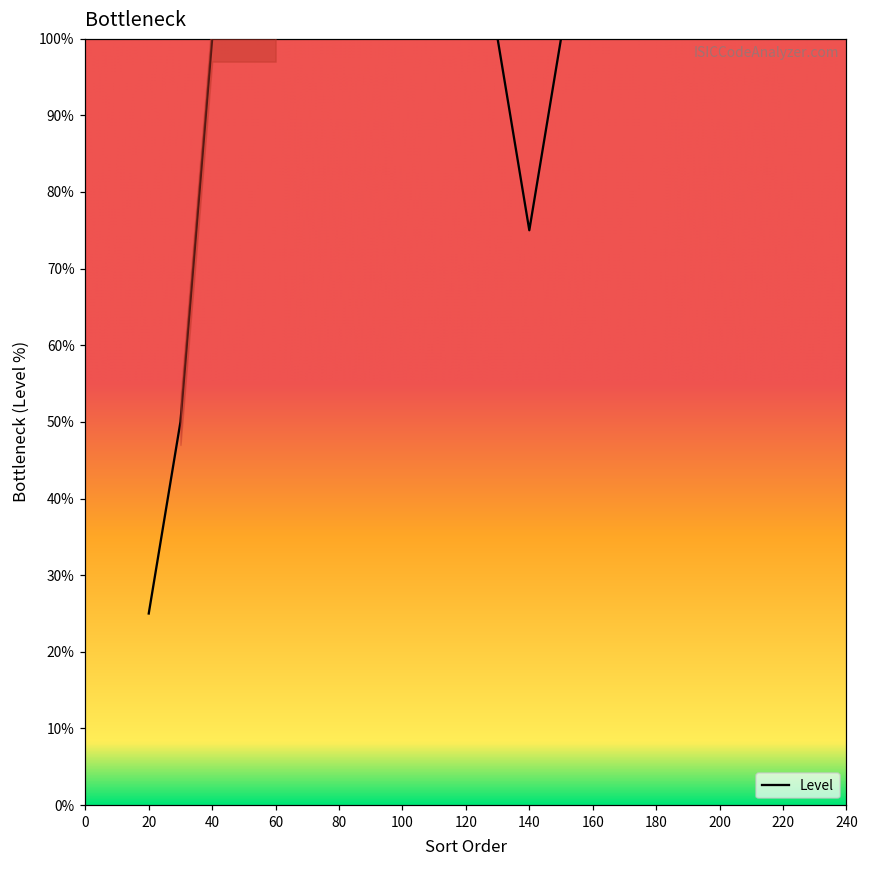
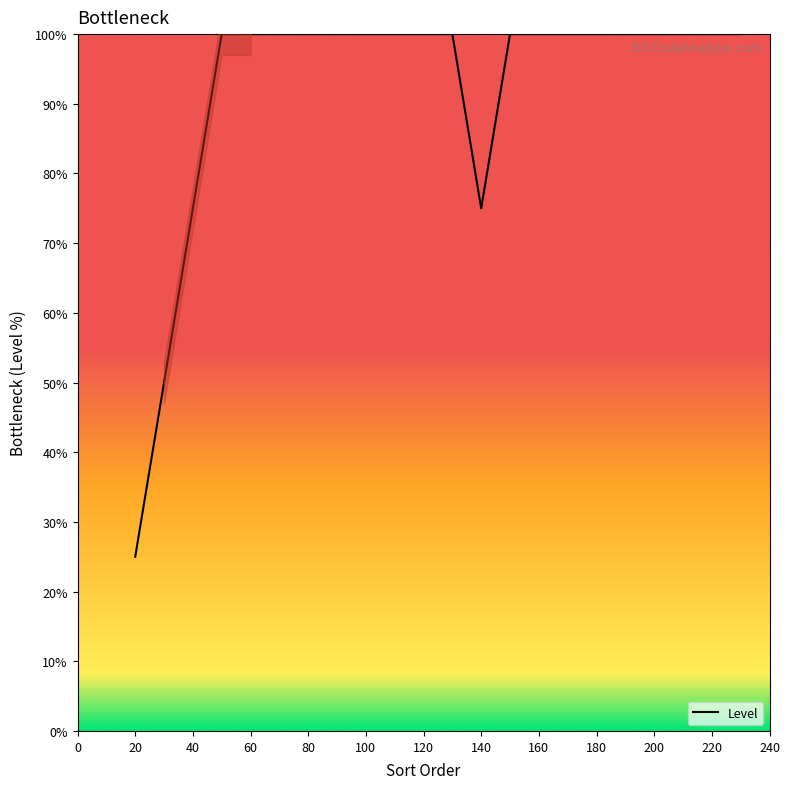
Level, 40: 100% -> 75%
